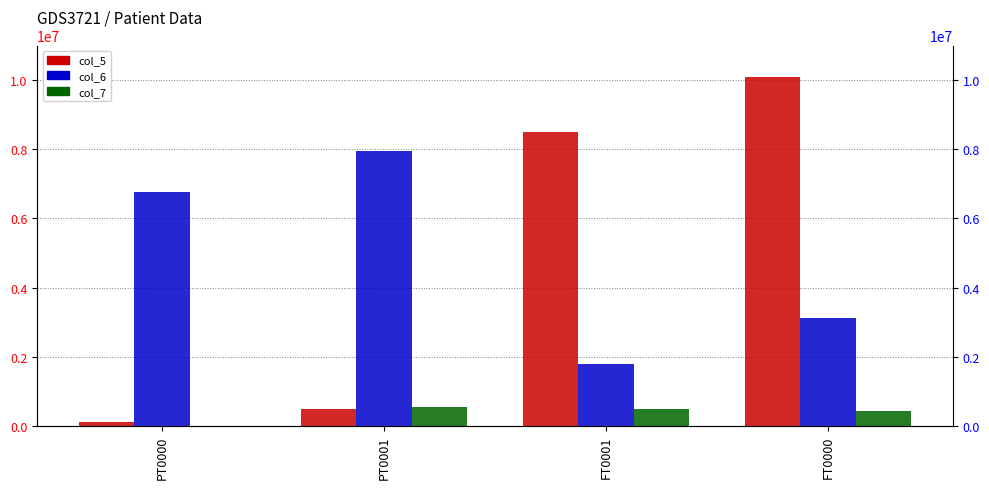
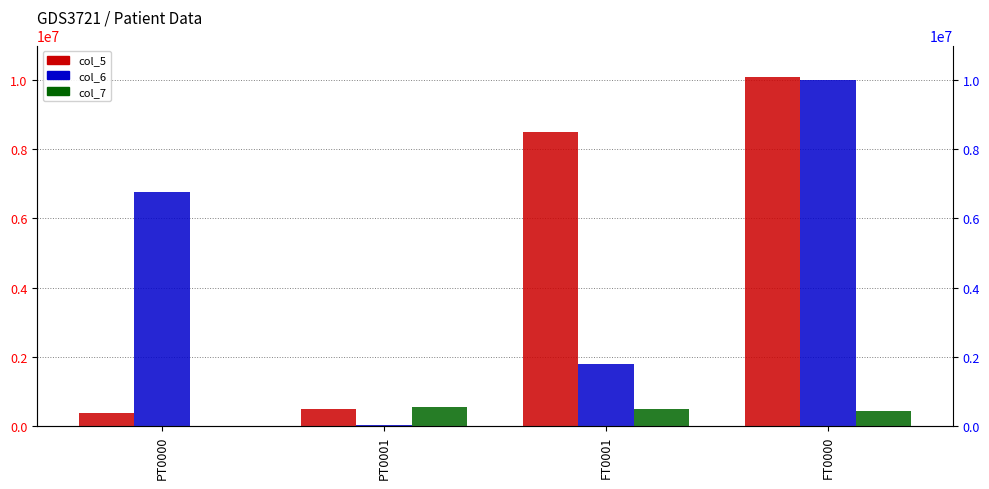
col_5, PT0000: 100000 -> 400000
col_6, PT0001: 7900000 -> 0
col_6, FT0000: 3100000 -> 10000000
